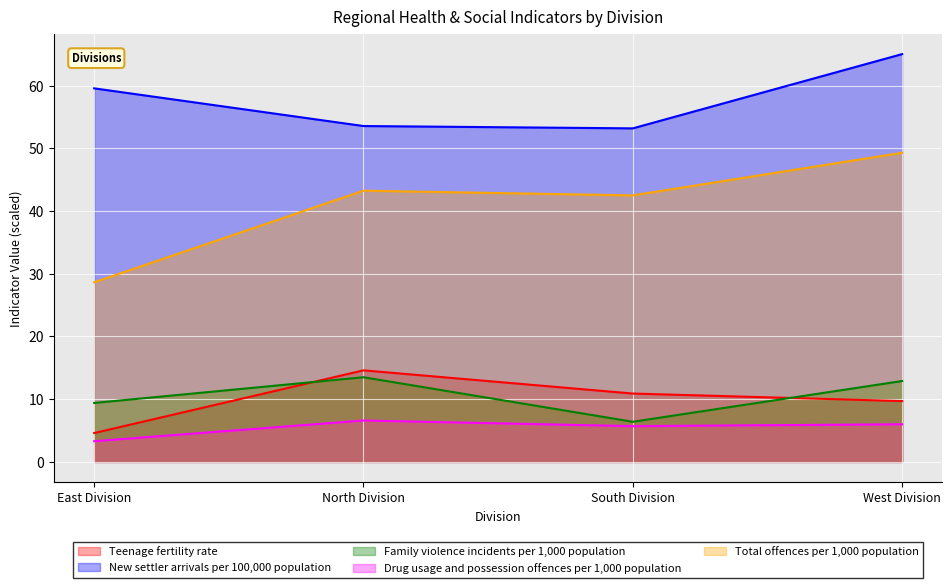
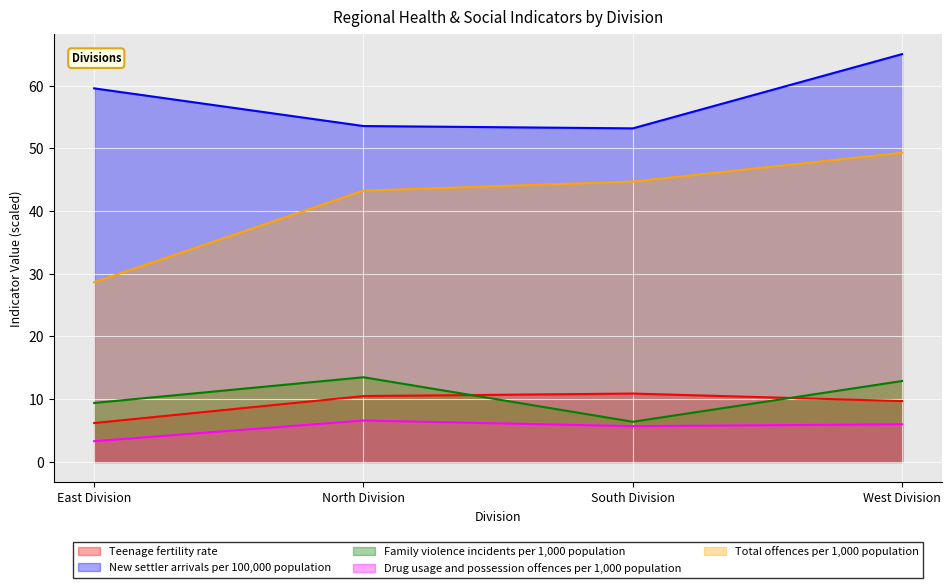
Teenage fertility rate, East Division: 5 -> 6
Teenage fertility rate, North Division: 15 -> 11
Total offences per 1,000 population, South Division: 43 -> 45
